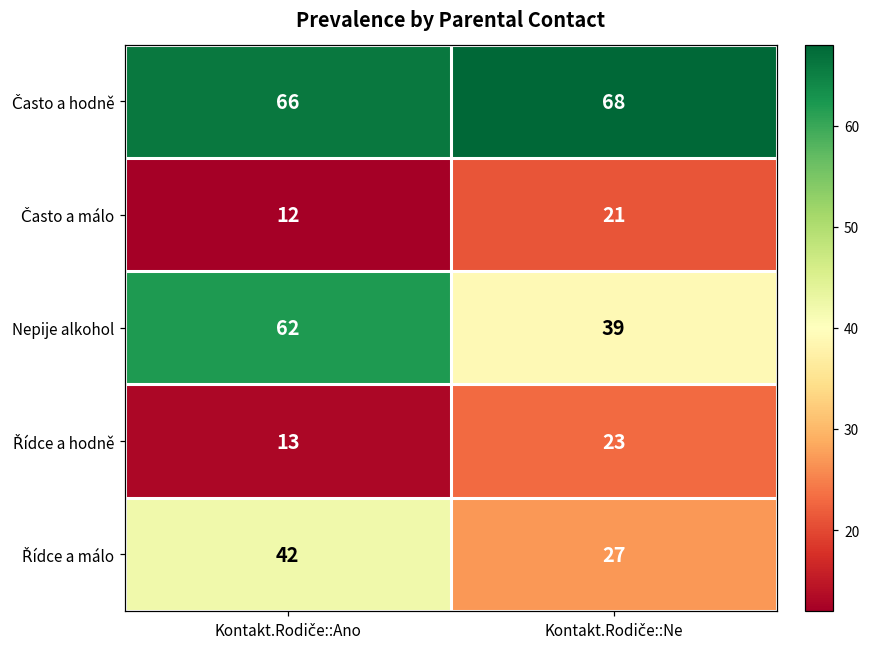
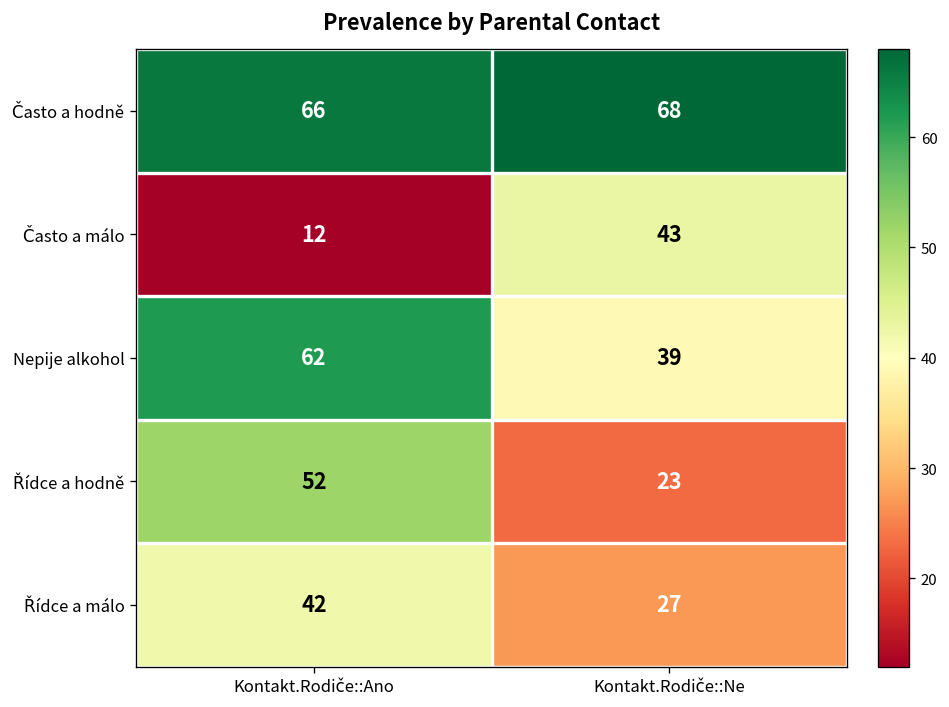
Často a málo, Kontakt.Rodiče::Ne: 21 -> 43
Řídce a hodně, Kontakt.Rodiče::Ano: 13 -> 52
